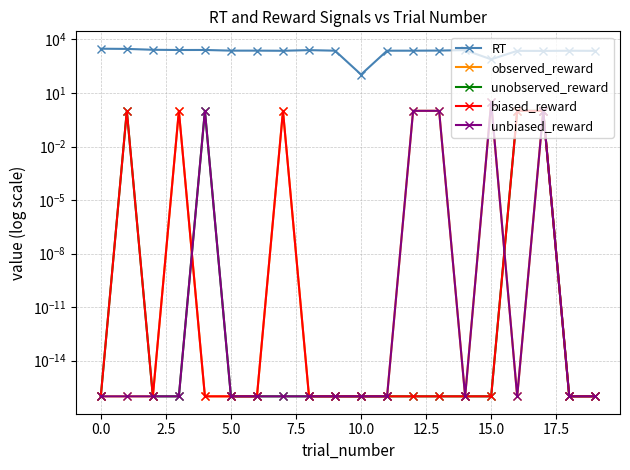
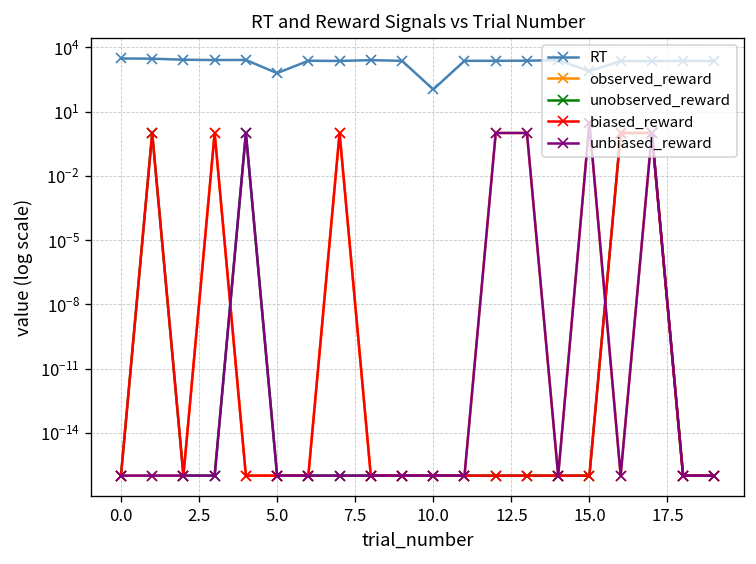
RT, 5.0: 2000 -> 600
